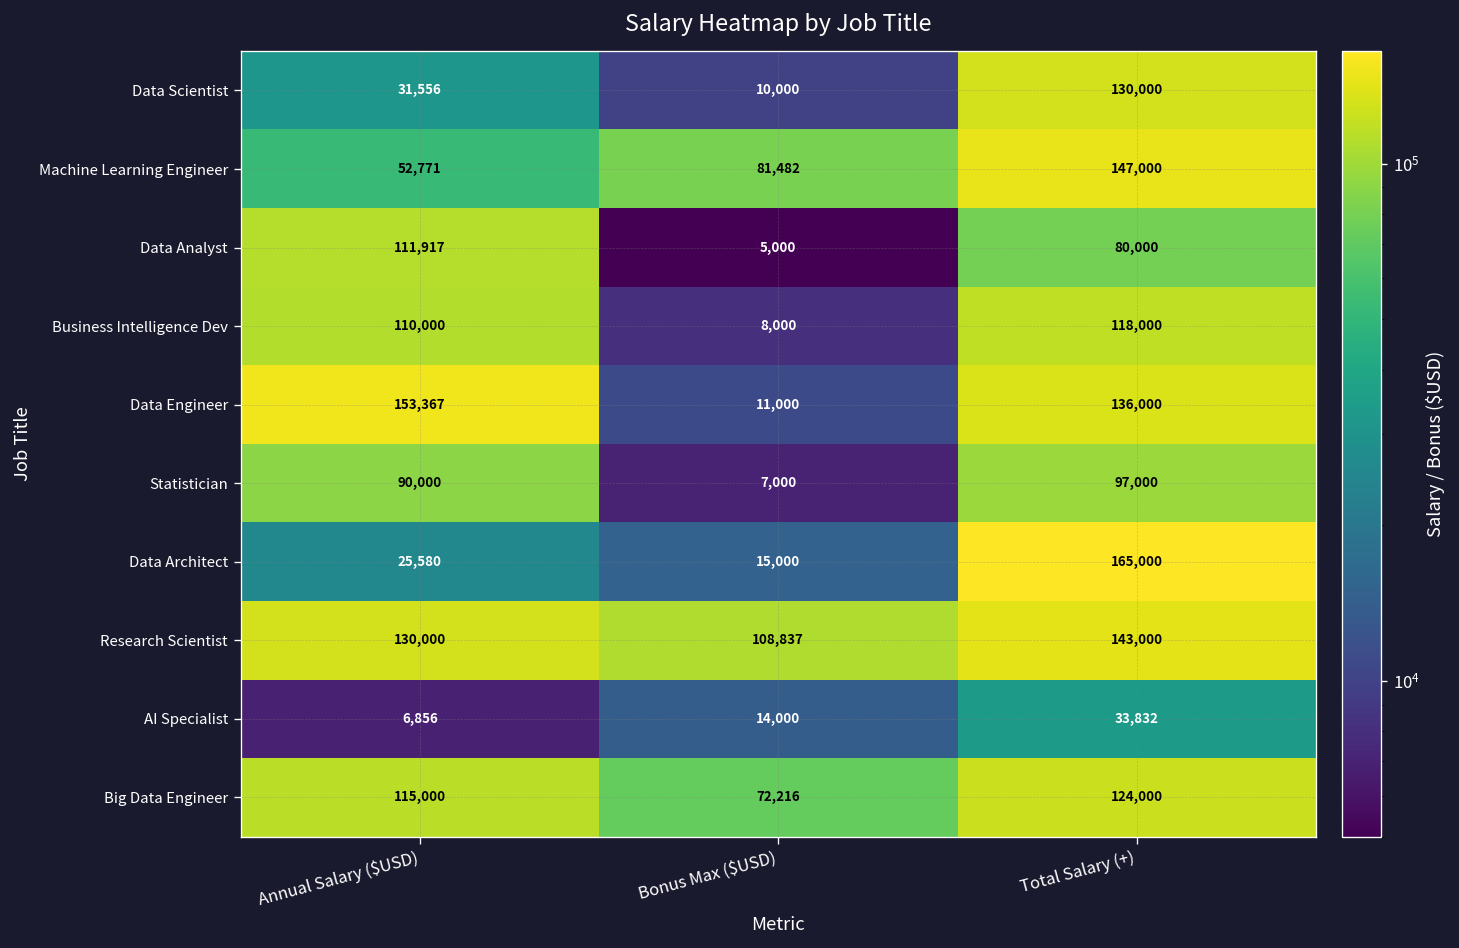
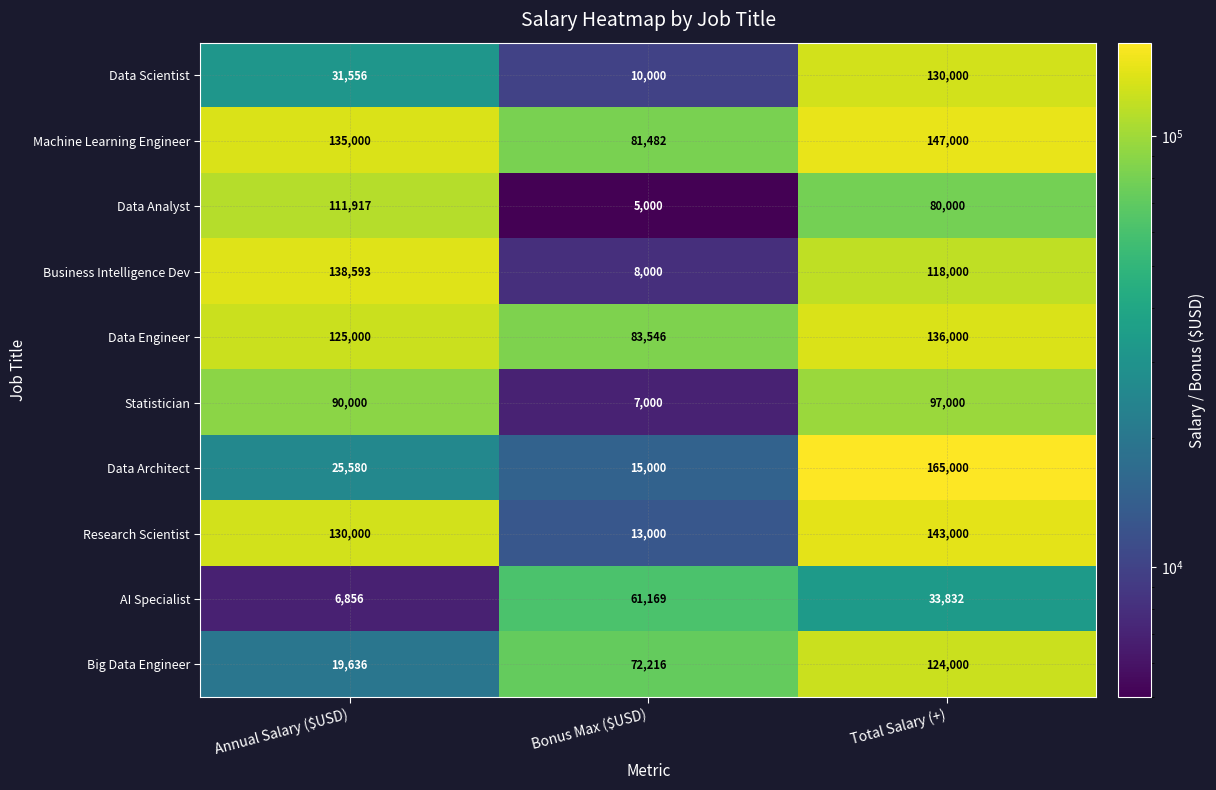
Machine Learning Engineer, Annual Salary ($USD): 52,771 -> 135,000
Business Intelligence Dev, Annual Salary ($USD): 110,000 -> 138,593
Data Engineer, Annual Salary ($USD): 153,367 -> 125,000
Data Engineer, Bonus Max ($USD): 11,000 -> 83,546
Research Scientist, Bonus Max ($USD): 108,837 -> 13,000
AI Specialist, Bonus Max ($USD): 14,000 -> 61,169
Big Data Engineer, Annual Salary ($USD): 115,000 -> 19,636
